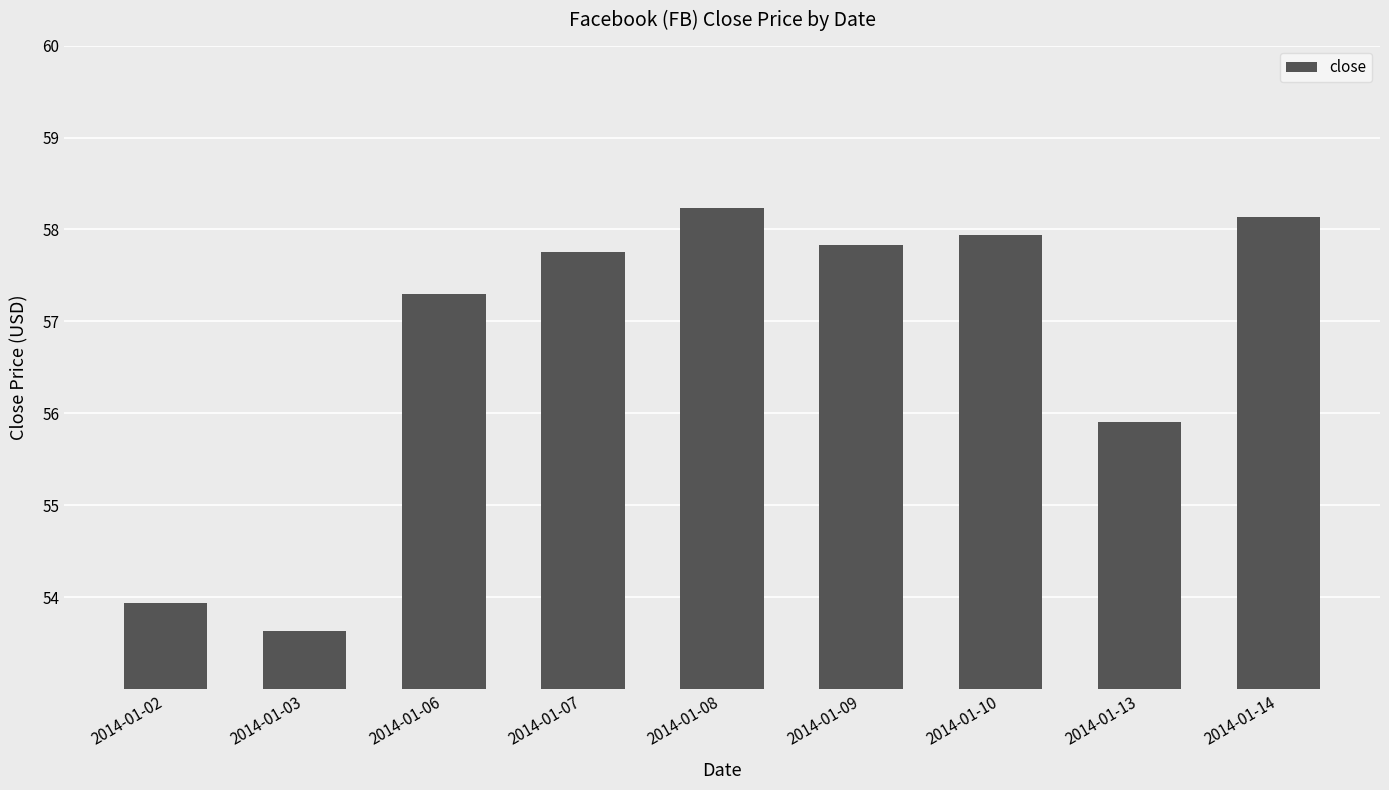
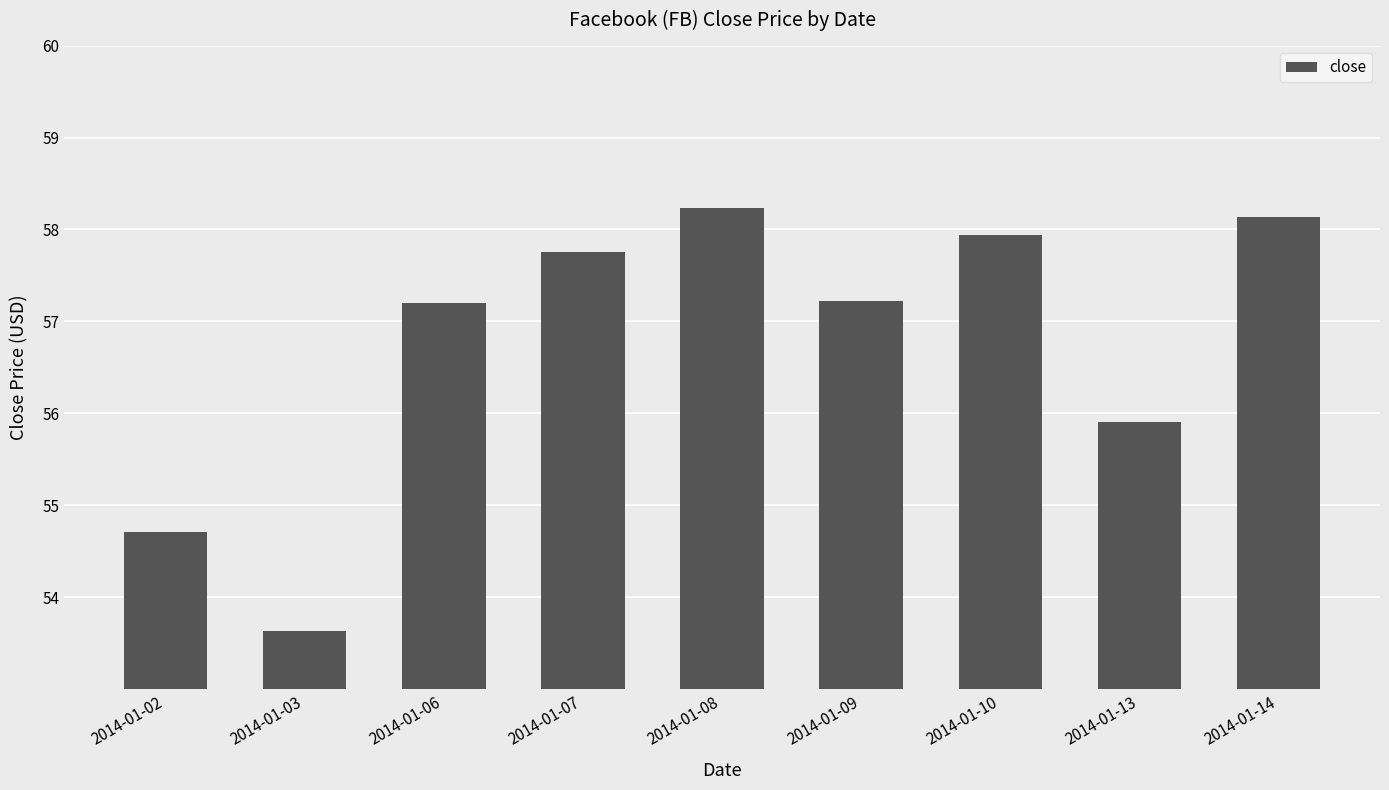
2014-01-02: 53.9 -> 54.7
2014-01-06: 57.3 -> 57.2
2014-01-09: 57.8 -> 57.2
